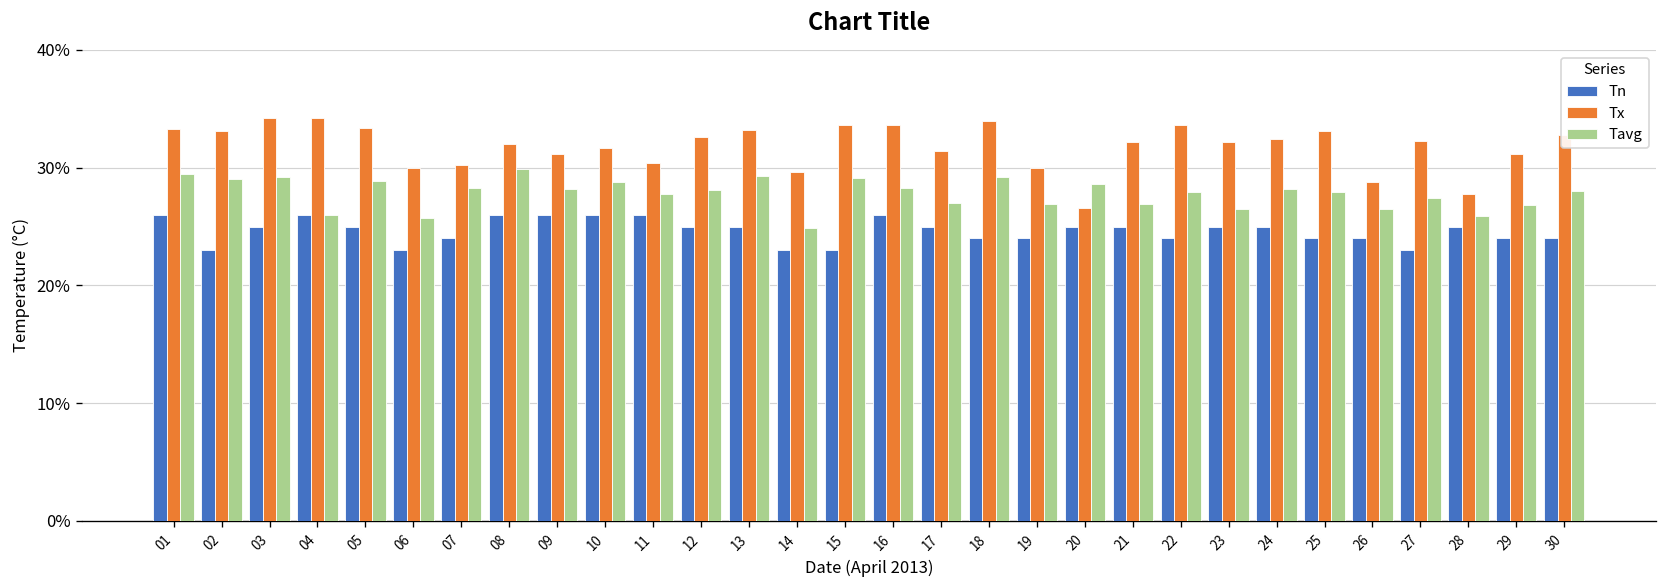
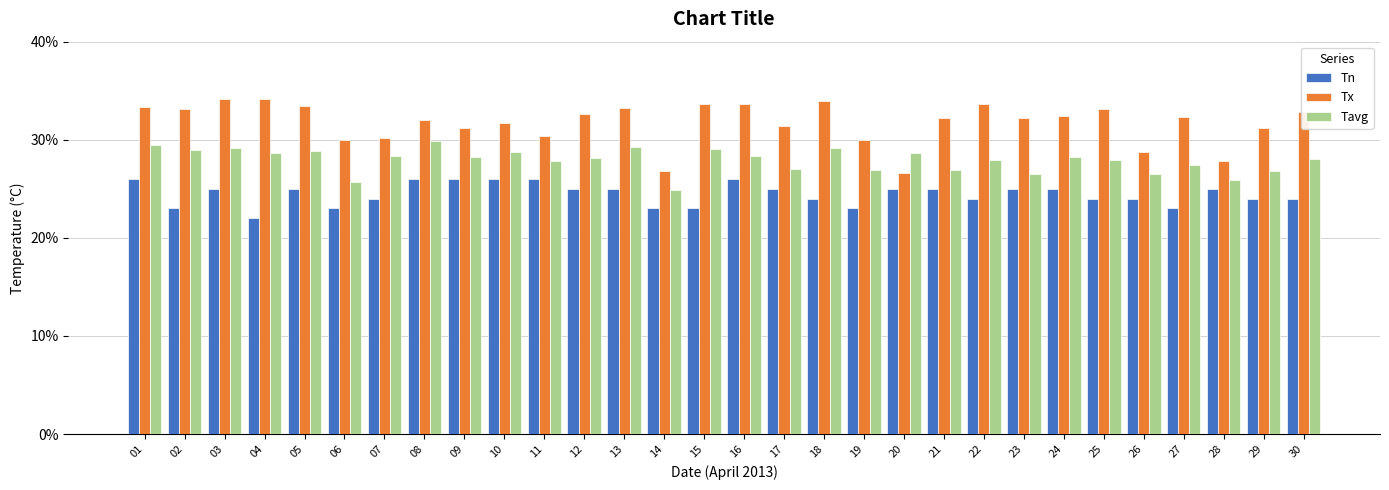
Tn, 04: 26% -> 22%
Tavg, 04: 26% -> 29%
Tx, 14: 30% -> 27%
Tn, 19: 24% -> 23%
